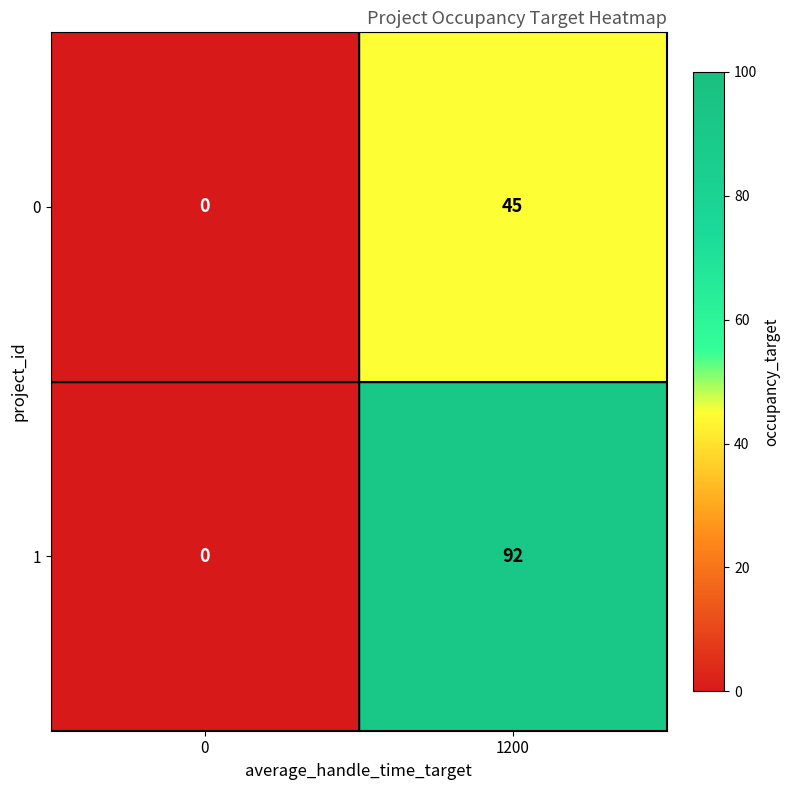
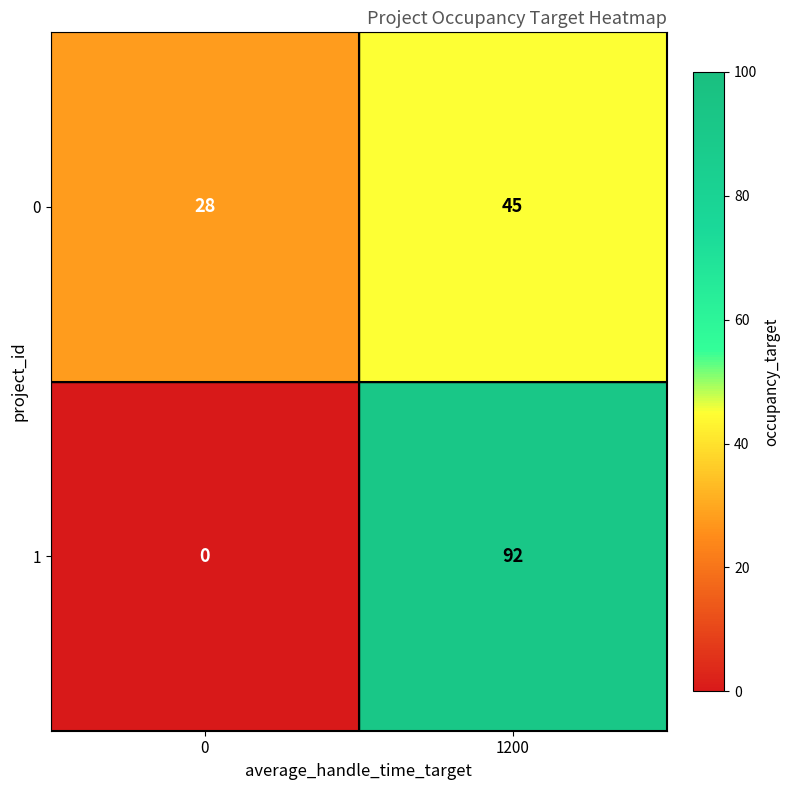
0, 0: 0 -> 28
